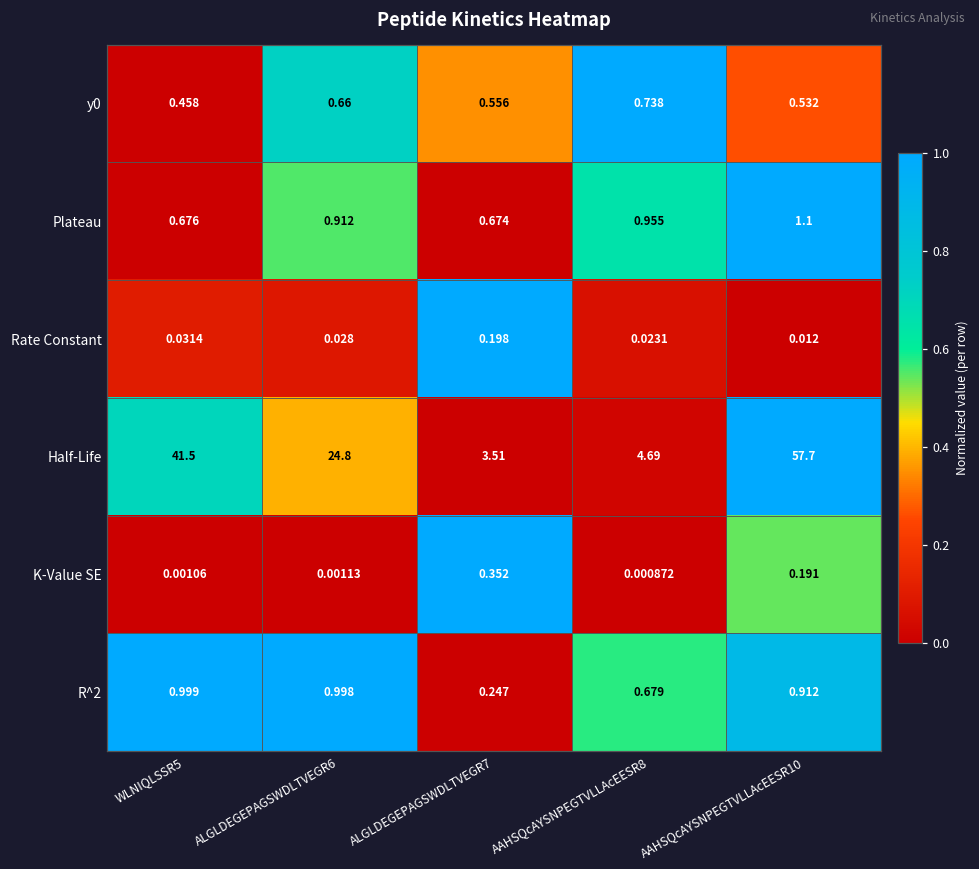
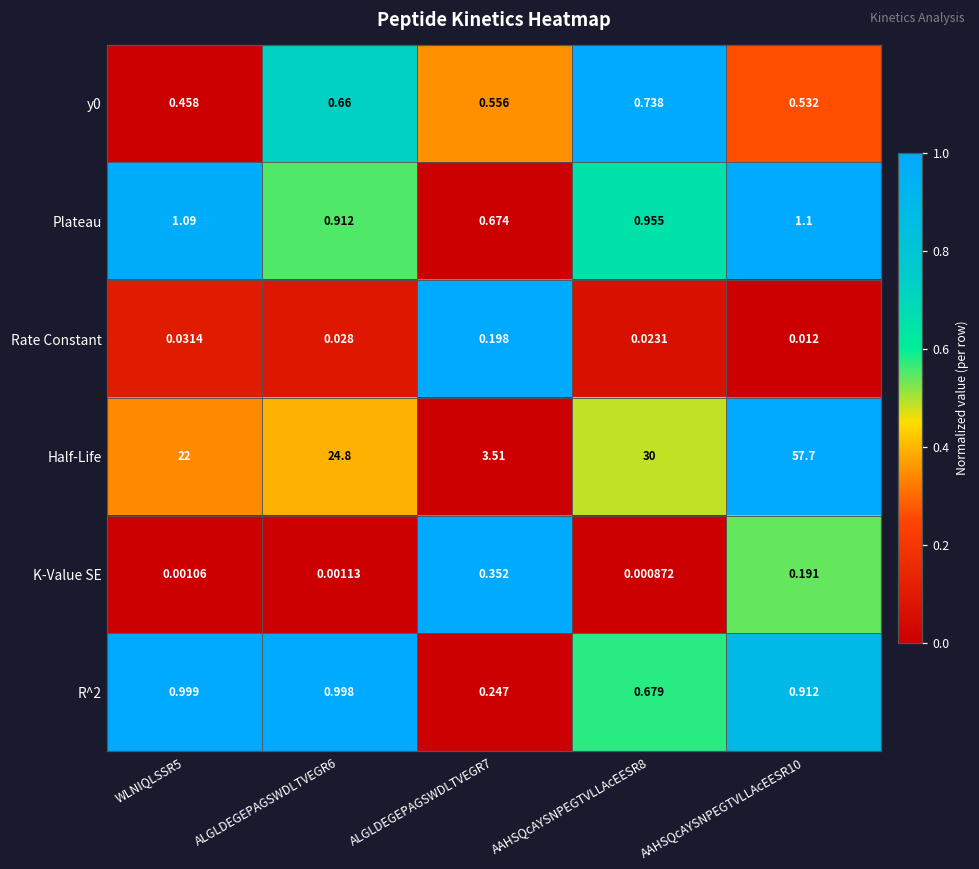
Plateau, WLNIQLSSR5: 0.676 -> 1.09
Half-Life, WLNIQLSSR5: 41.5 -> 22
Half-Life, AAHSQcAYSNPEGTVLLAcEESR8: 4.69 -> 30
